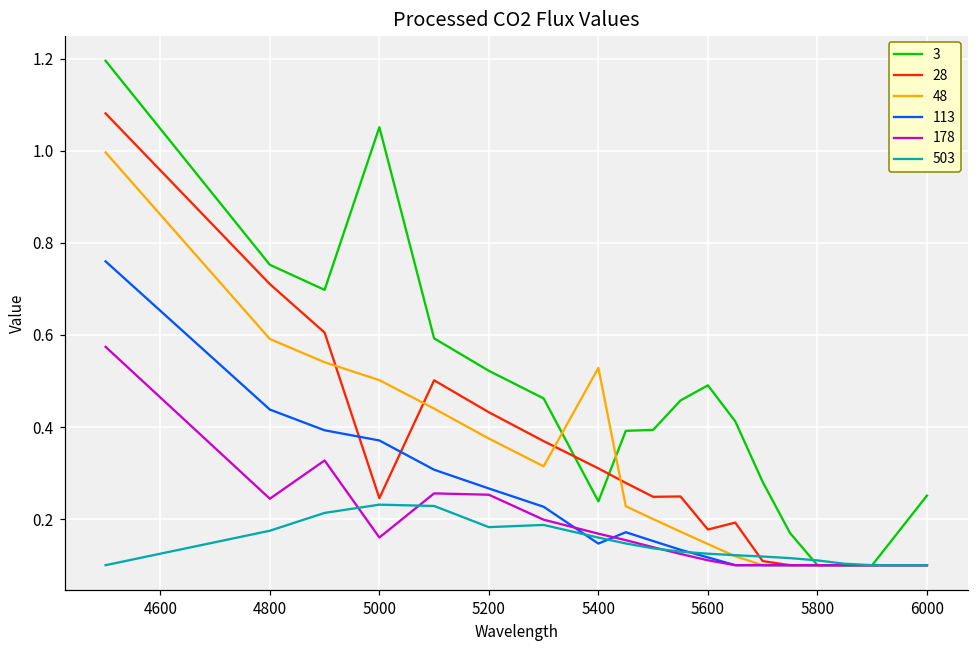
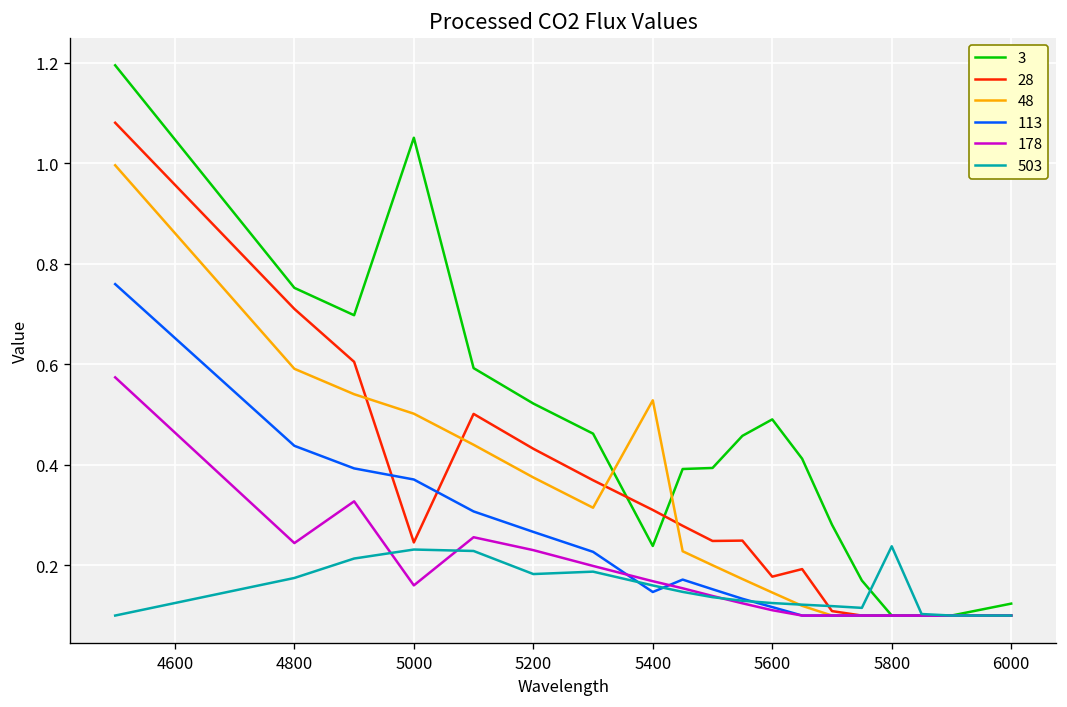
178, 5200: 0.25 -> 0.23
503, 5800: 0.11 -> 0.24
3, 6000: 0.25 -> 0.12
